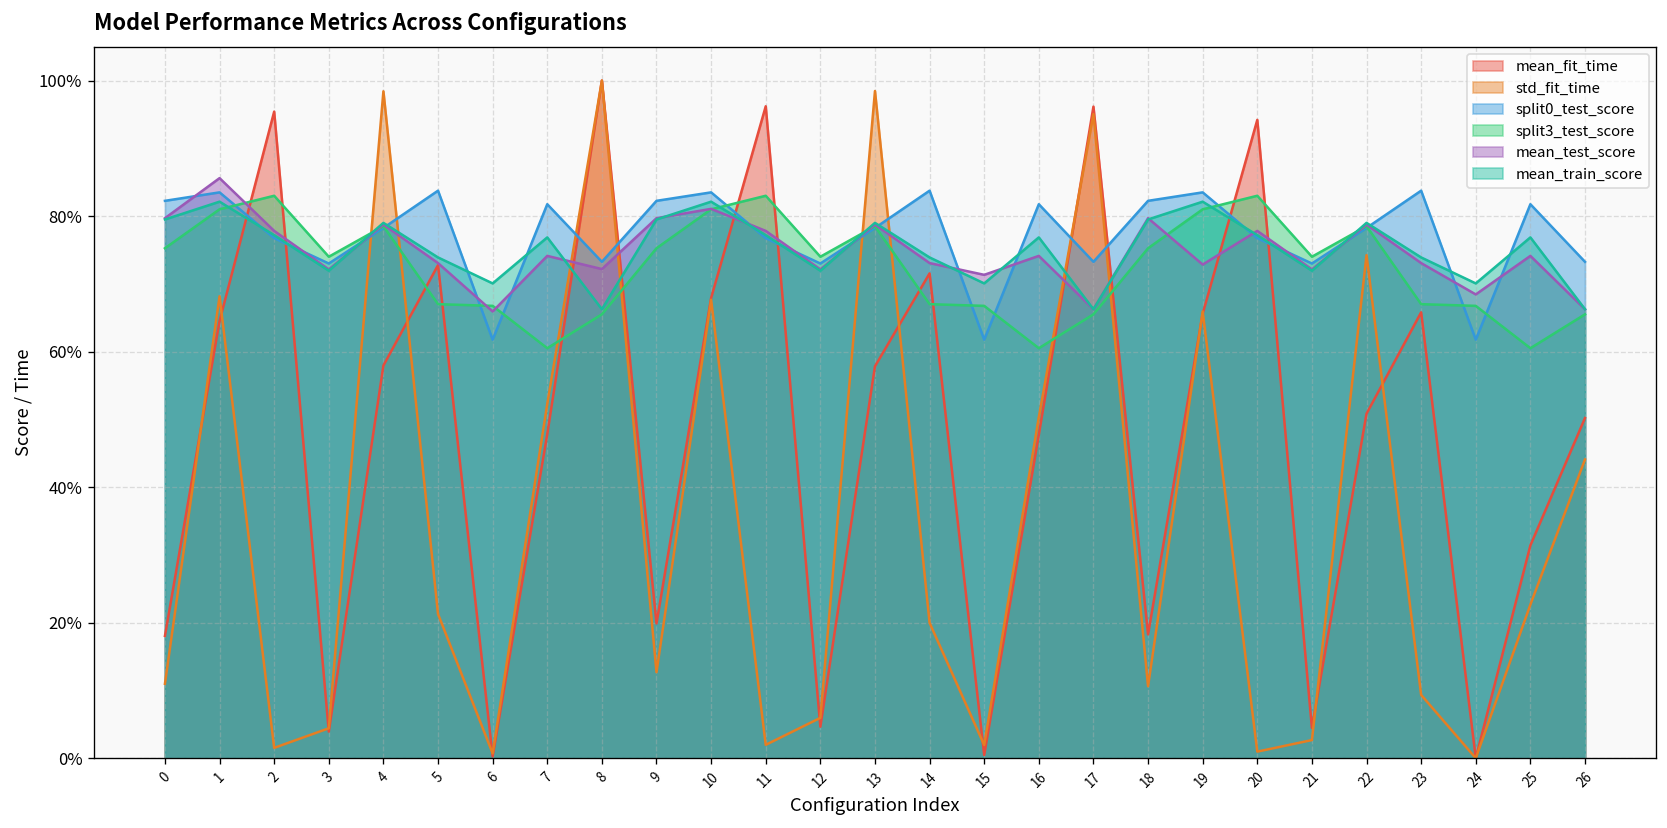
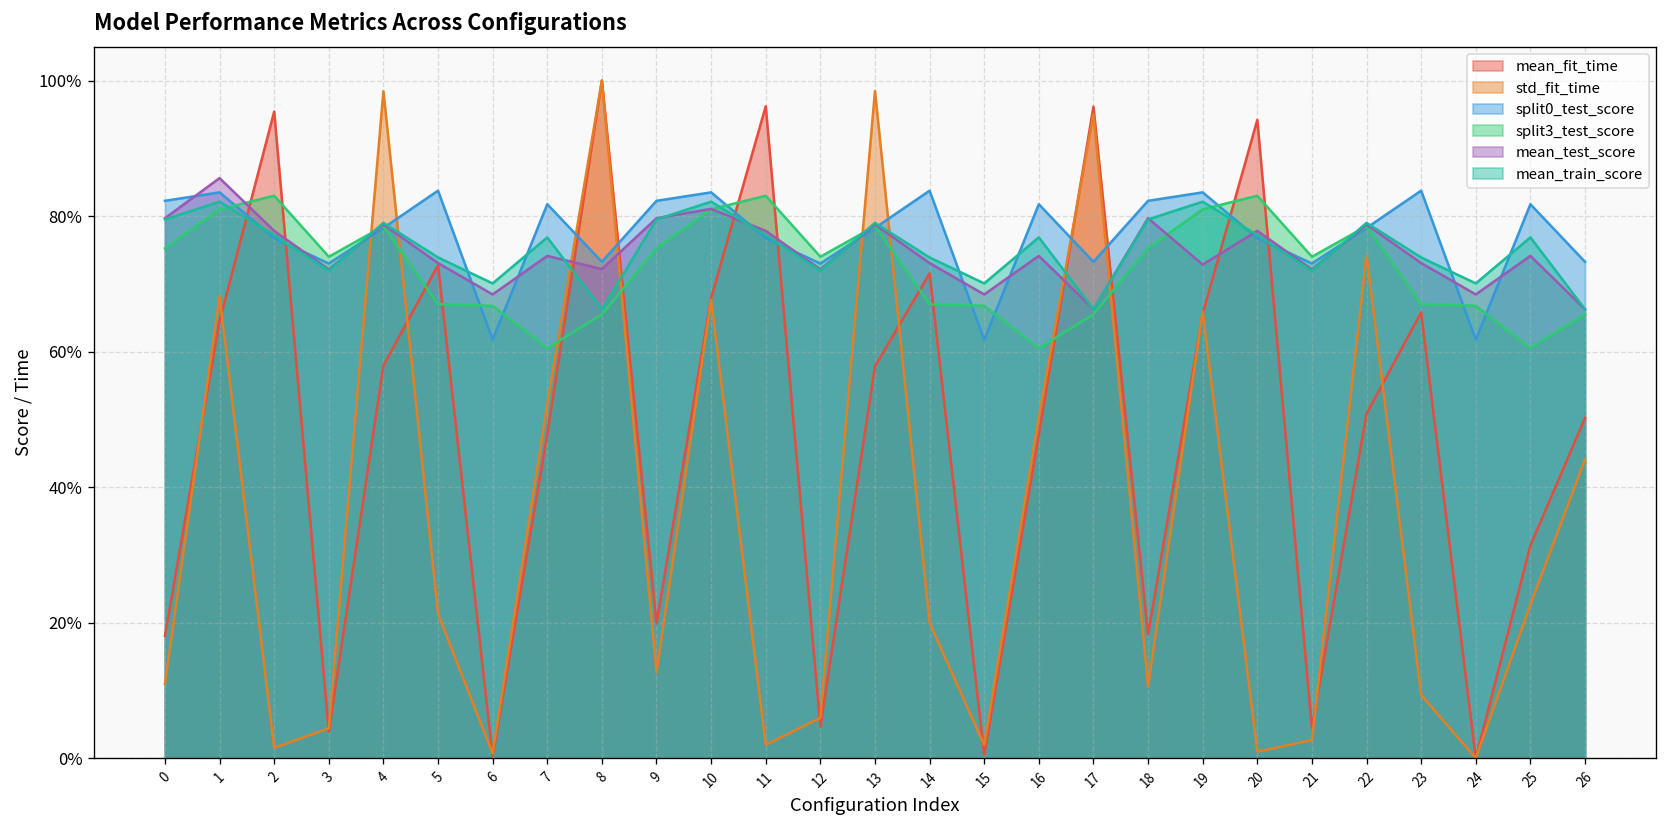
mean_test_score, 6: 66% -> 68%
mean_test_score, 15: 71% -> 68%
